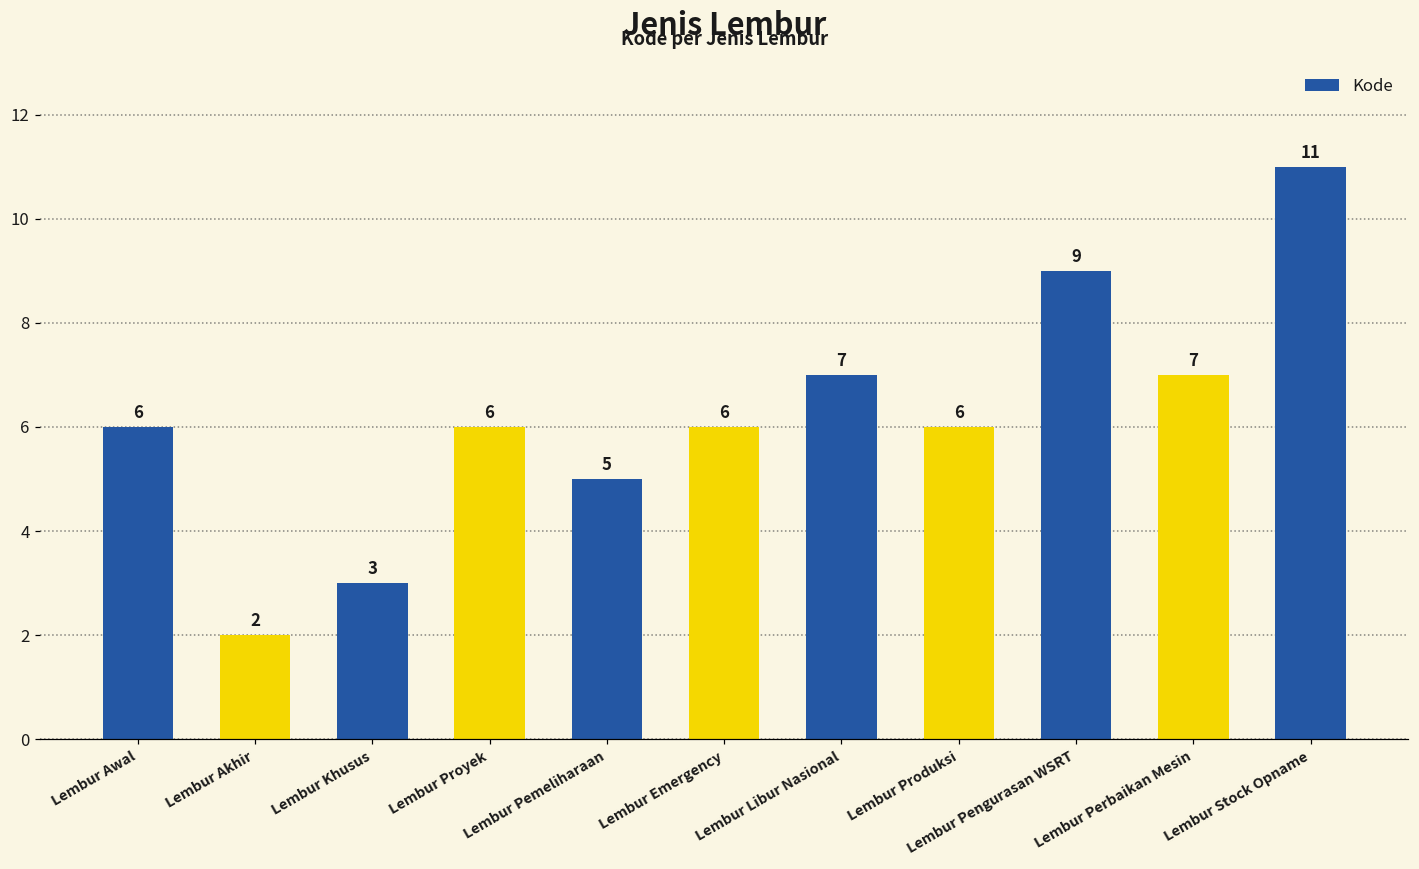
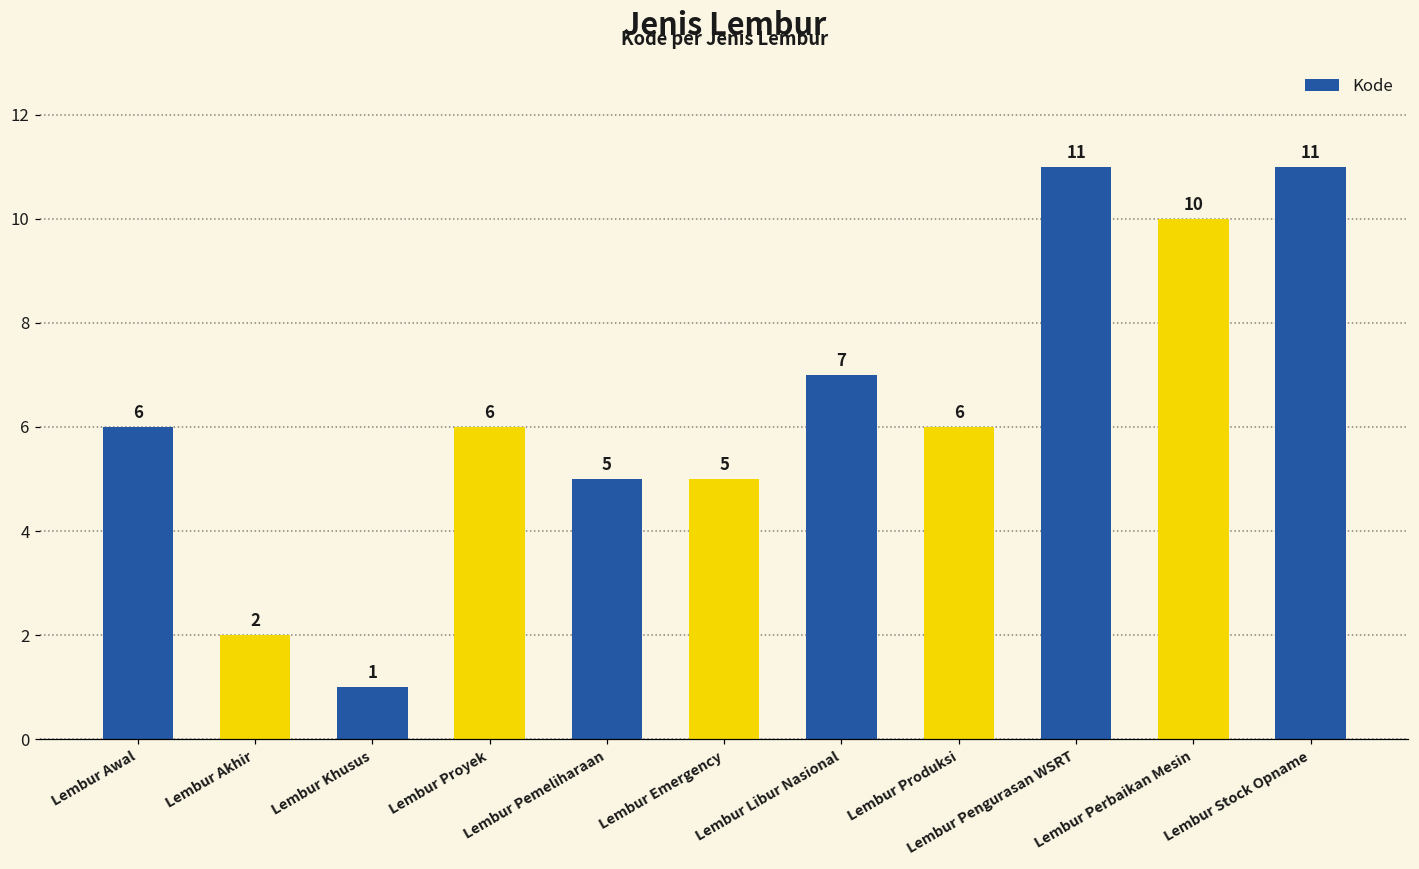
Lembur Khusus: 3 -> 1
Lembur Emergency: 6 -> 5
Lembur Pengurasan WSRT: 9 -> 11
Lembur Perbaikan Mesin: 7 -> 10
